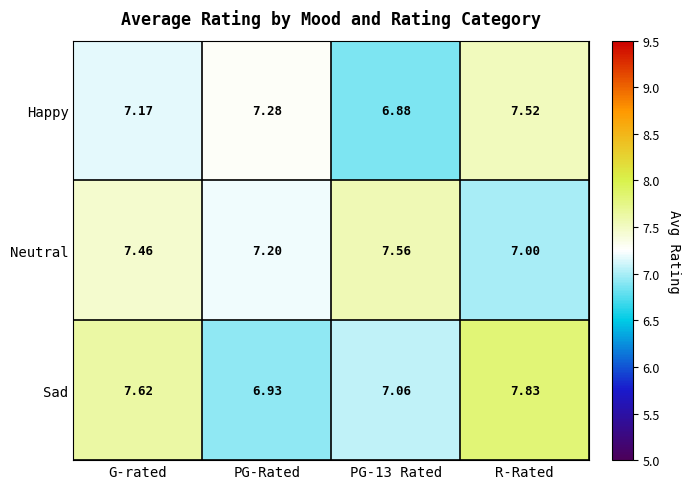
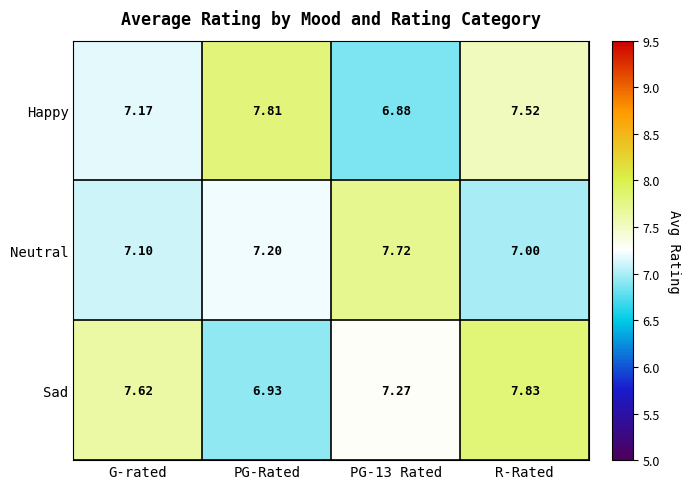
Happy, PG-Rated: 7.28 -> 7.81
Neutral, G-rated: 7.46 -> 7.10
Neutral, PG-13 Rated: 7.56 -> 7.72
Sad, PG-13 Rated: 7.06 -> 7.27
